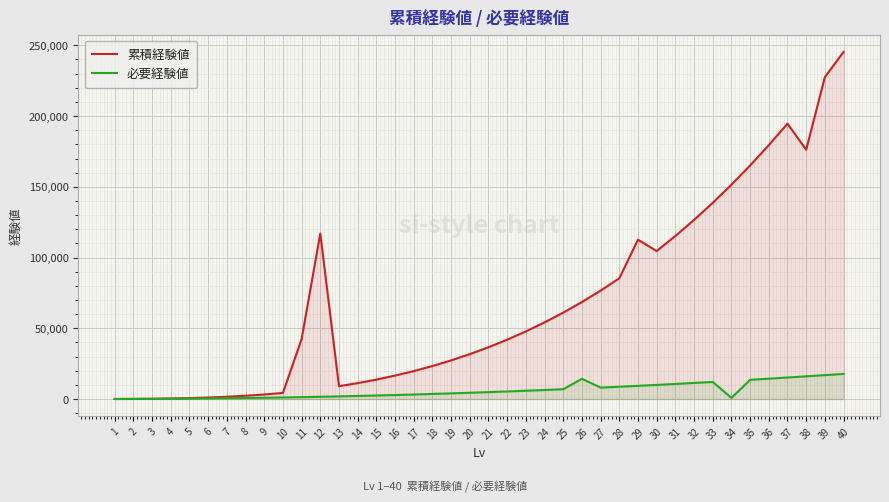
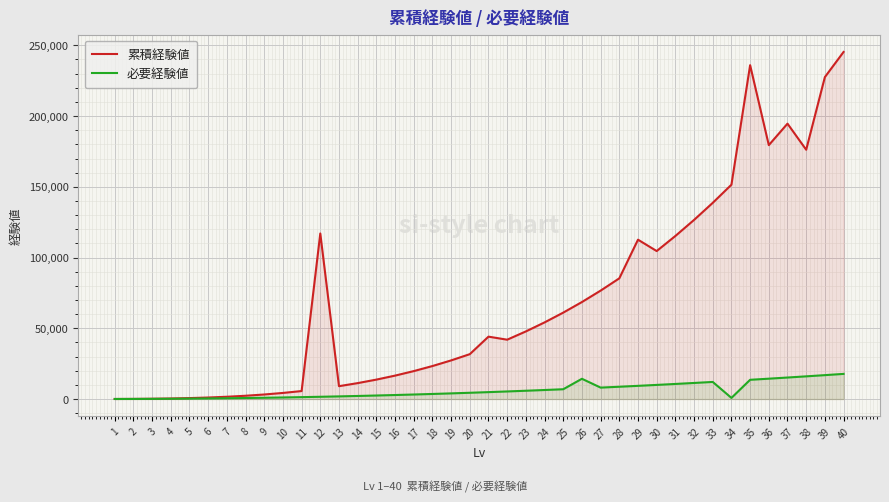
累積経験値, 11: 42,000 -> 6,000
累積経験値, 21: 37,000 -> 44,000
累積経験値, 35: 165,000 -> 236,000
